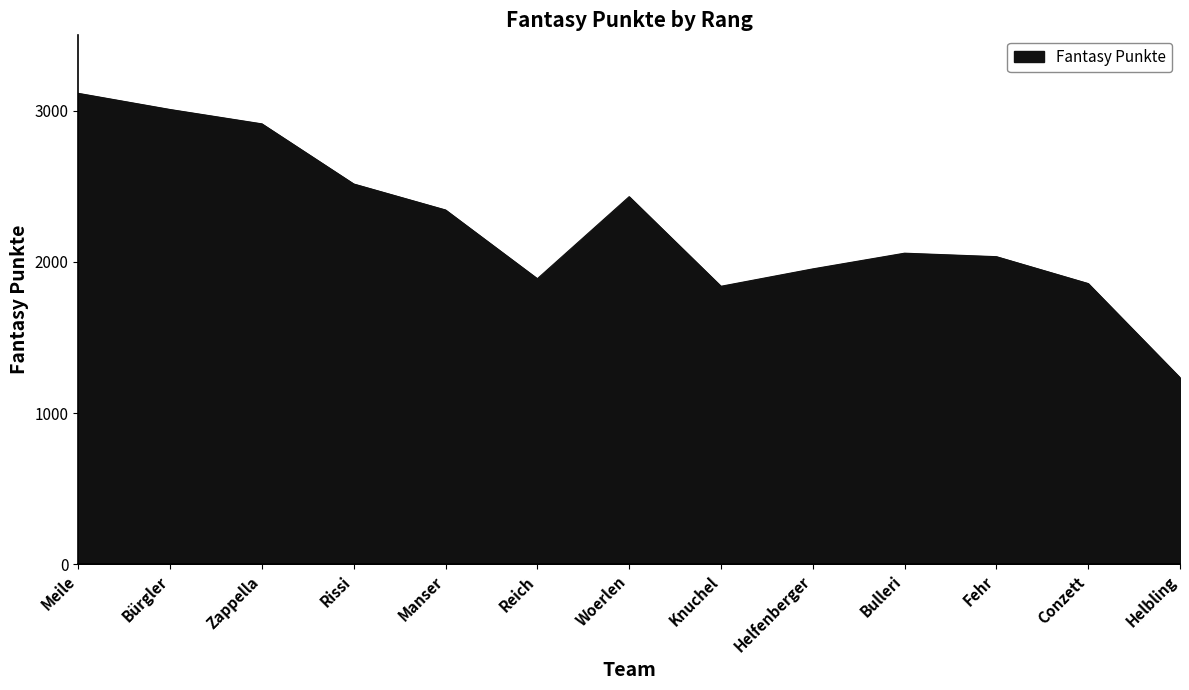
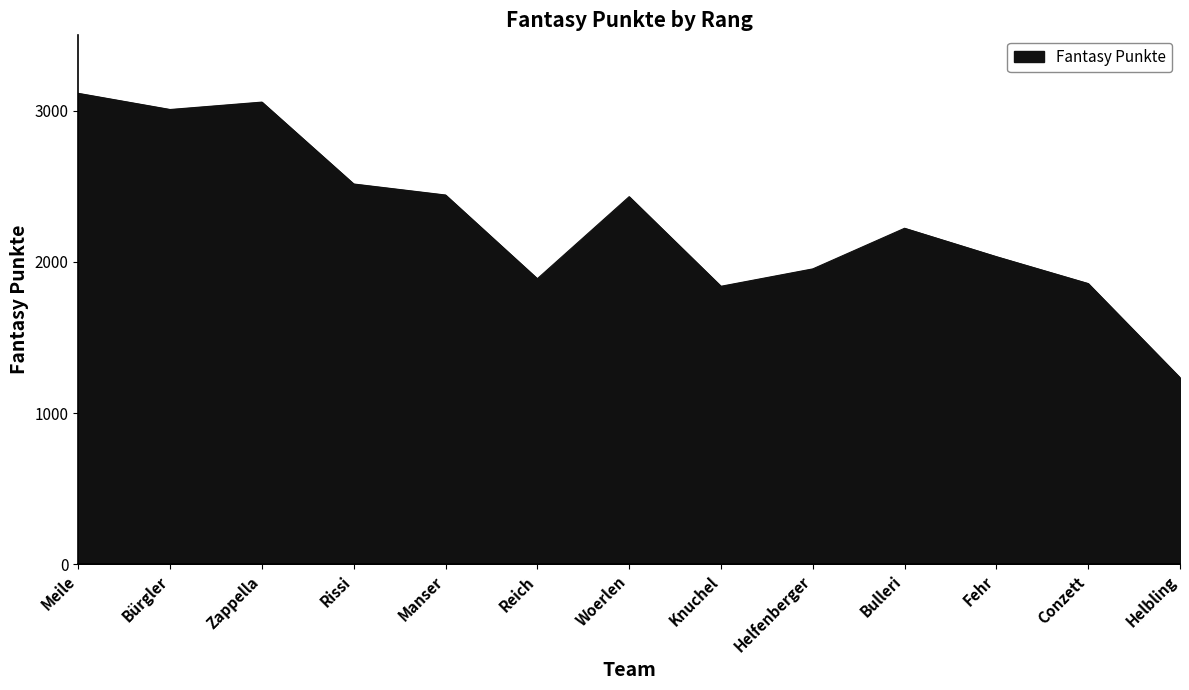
Zappella: 2910 -> 3060
Manser: 2340 -> 2440
Bulleri: 2060 -> 2220
